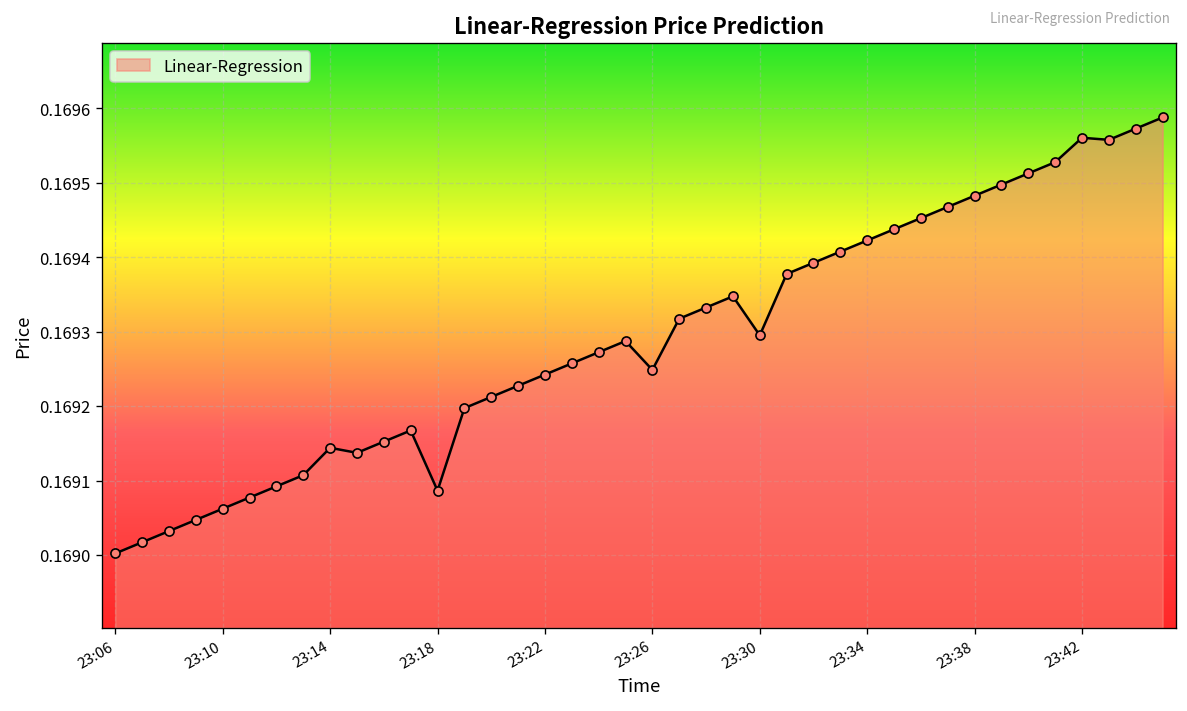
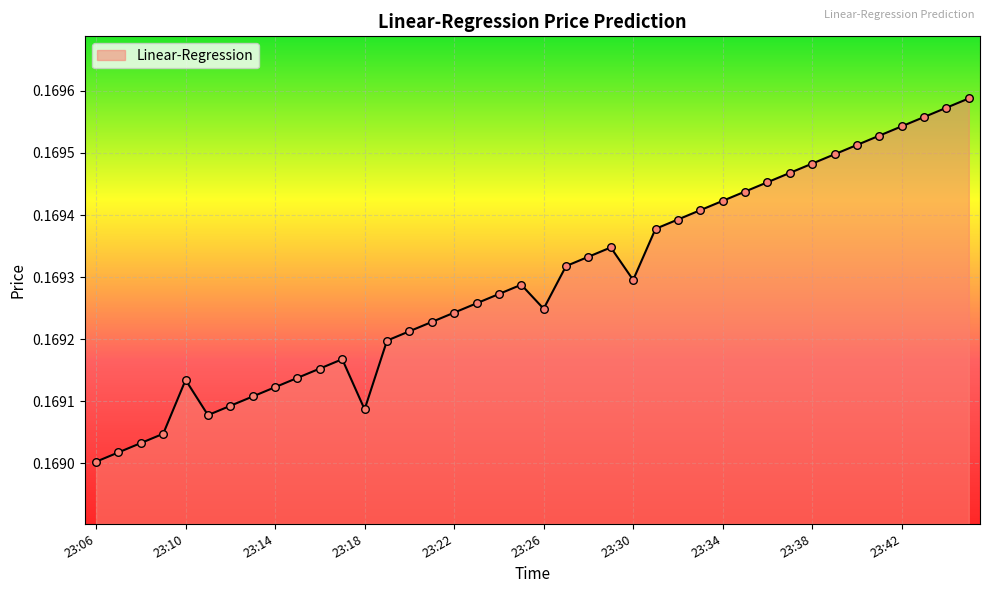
23:10: 0.16906 -> 0.16913
23:14: 0.16914 -> 0.16912
23:42: 0.16956 -> 0.16954
